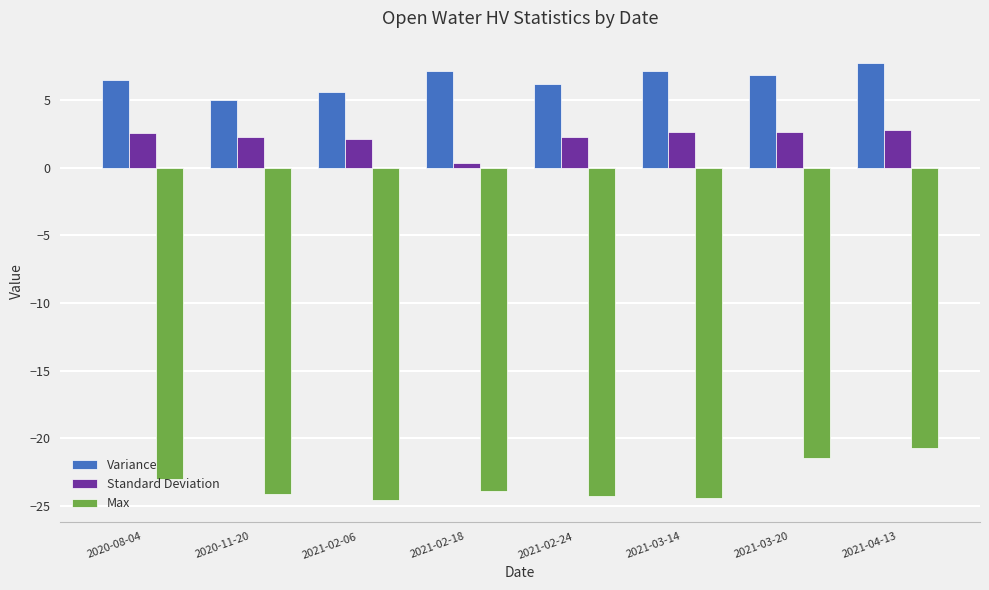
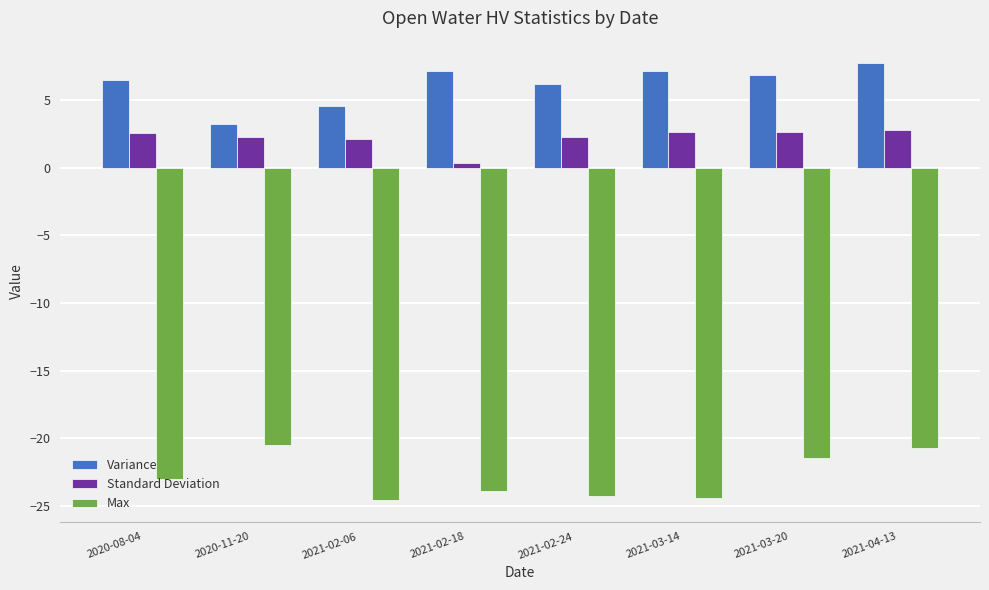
Variance, 2020-11-20: 5.0 -> 3.2
Max, 2020-11-20: -24.1 -> -20.5
Variance, 2021-02-06: 5.6 -> 4.6
